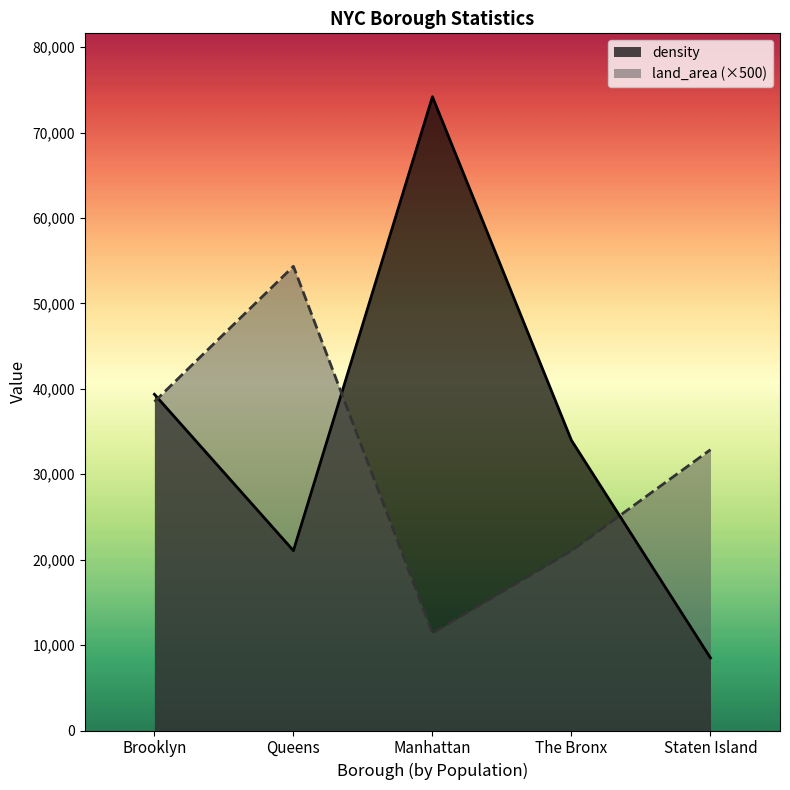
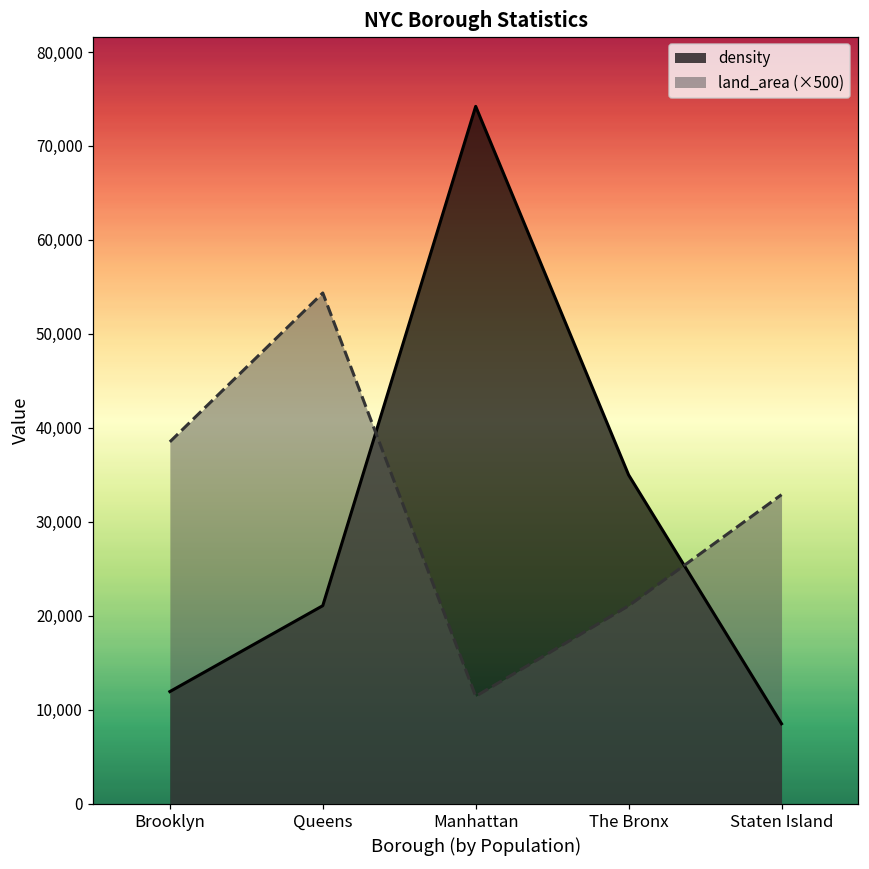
density, Brooklyn: 39,000 -> 12,000
density, The Bronx: 34,000 -> 35,000
